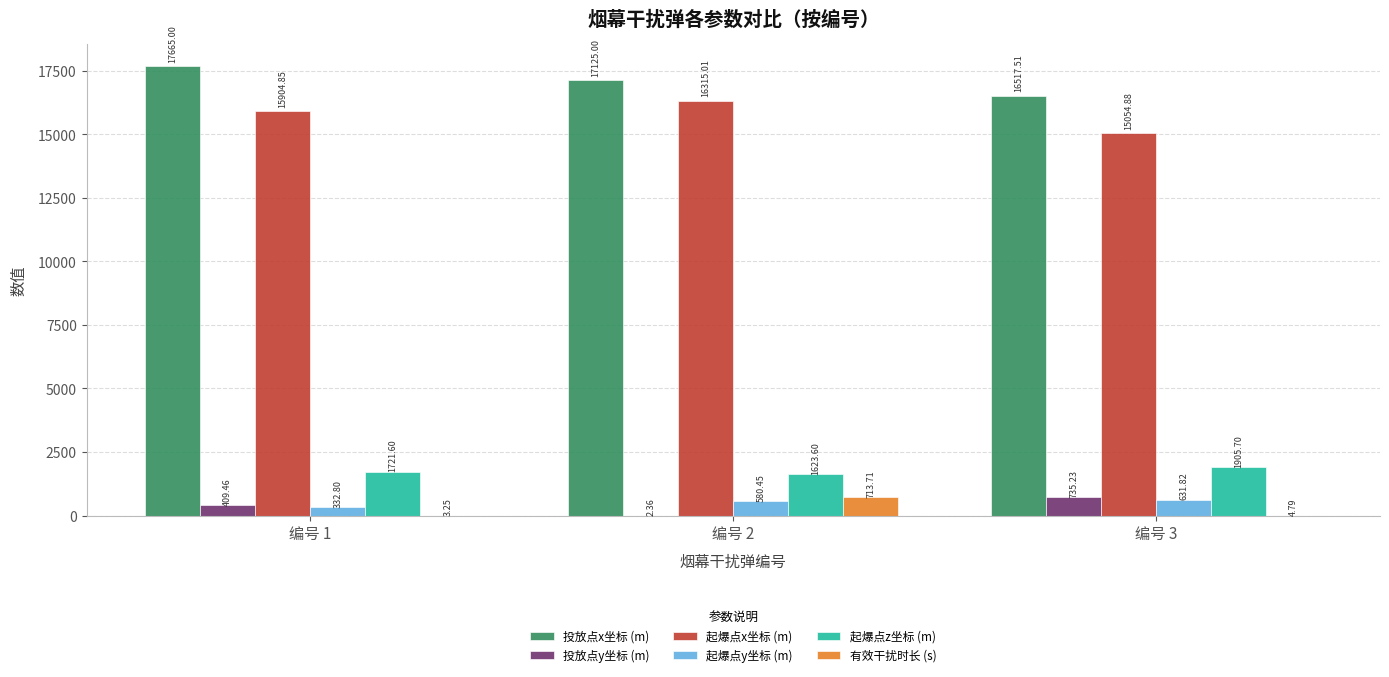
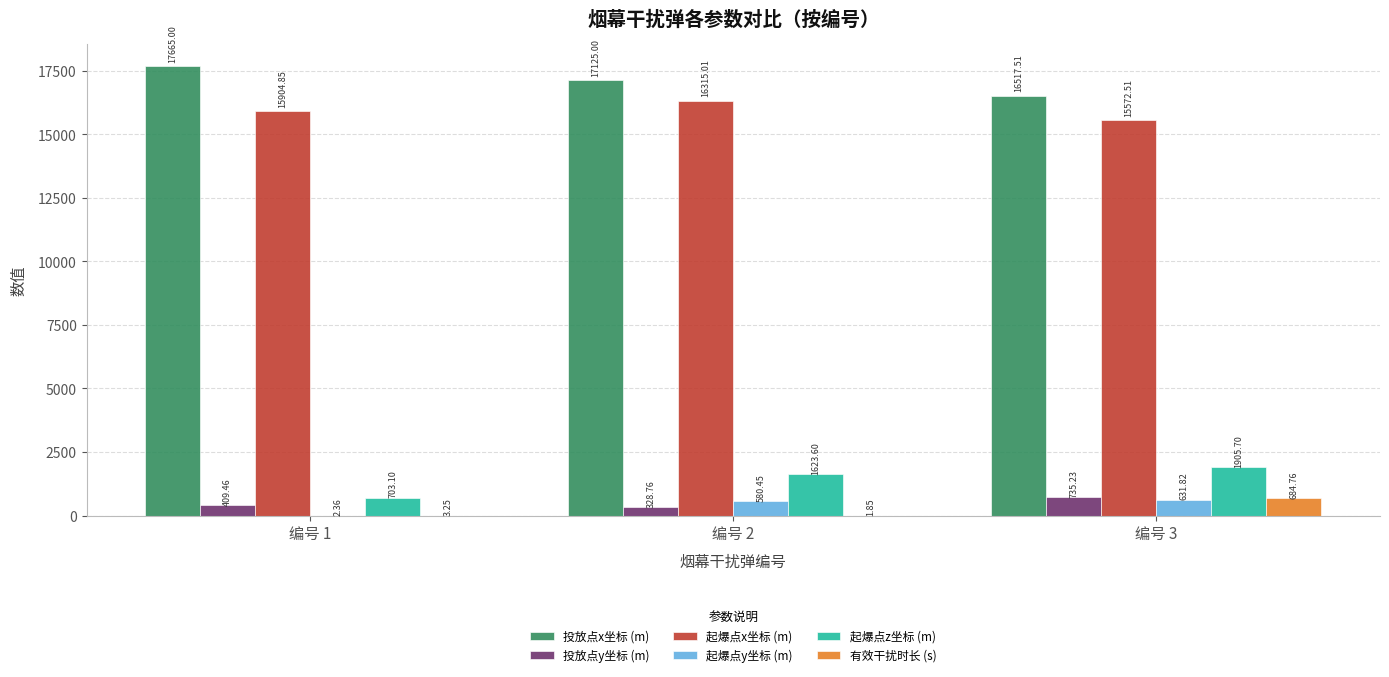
起爆点y坐标 (m), 编号 1: 332.80 -> 2.36
起爆点z坐标 (m), 编号 1: 1721.60 -> 703.10
投放点y坐标 (m), 编号 2: 2.36 -> 328.76
有效干扰时长 (s), 编号 2: 713.71 -> 1.85
起爆点x坐标 (m), 编号 3: 15054.88 -> 15572.51
有效干扰时长 (s), 编号 3: 4.79 -> 684.76
